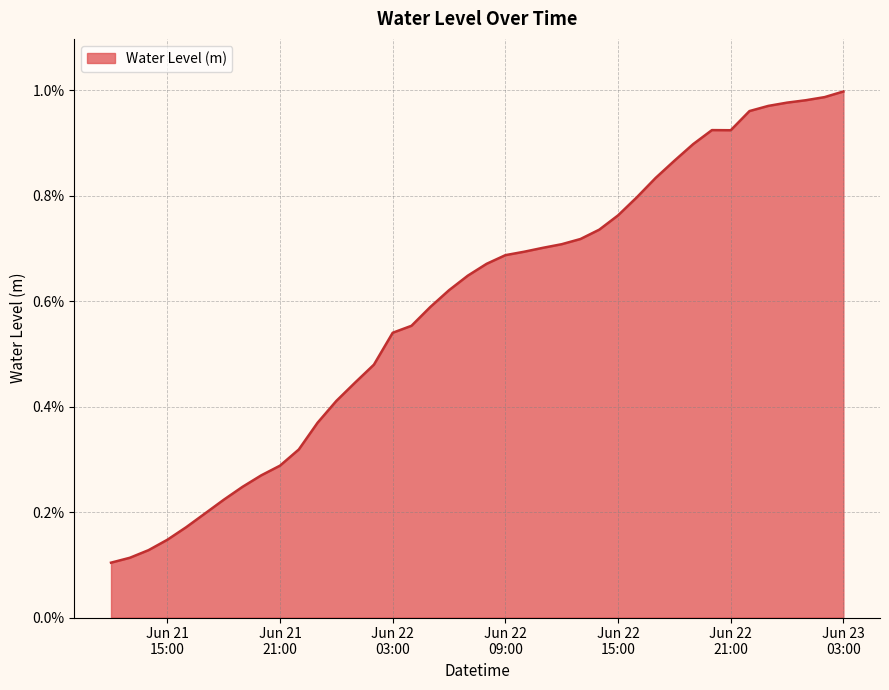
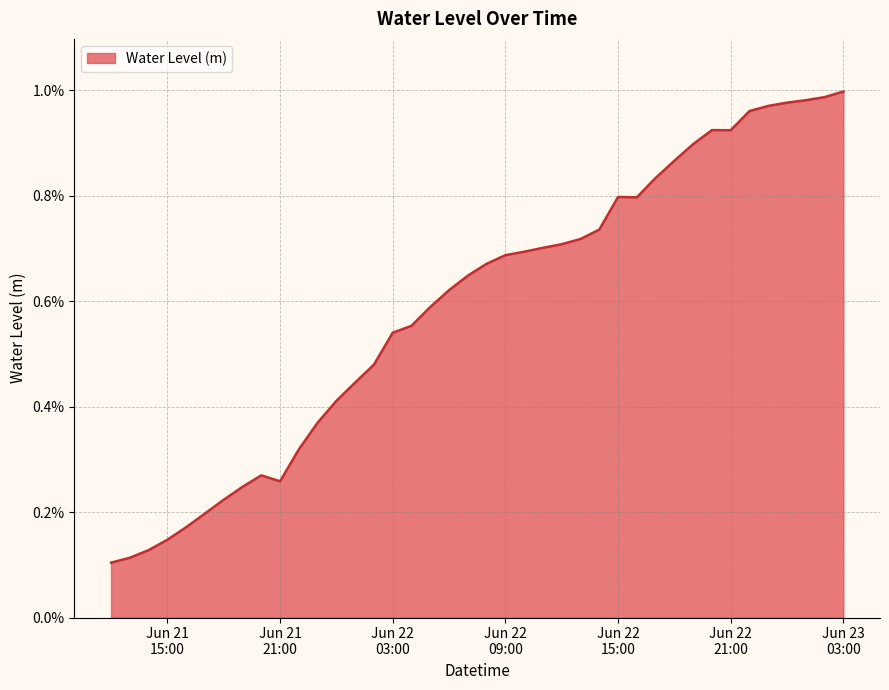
Jun 21 21:00: 0.29% -> 0.26%
Jun 22 15:00: 0.76% -> 0.80%
